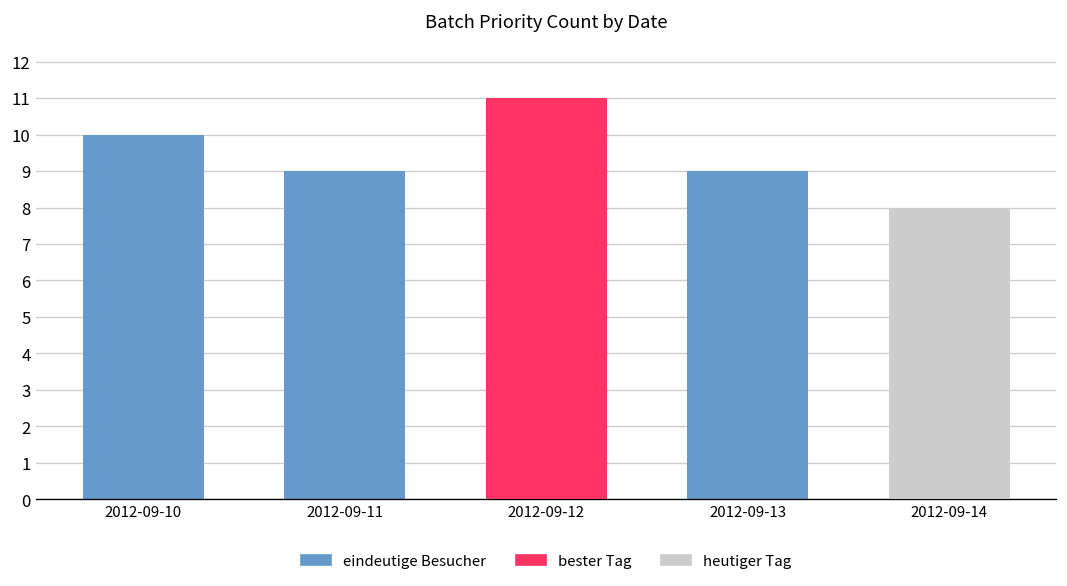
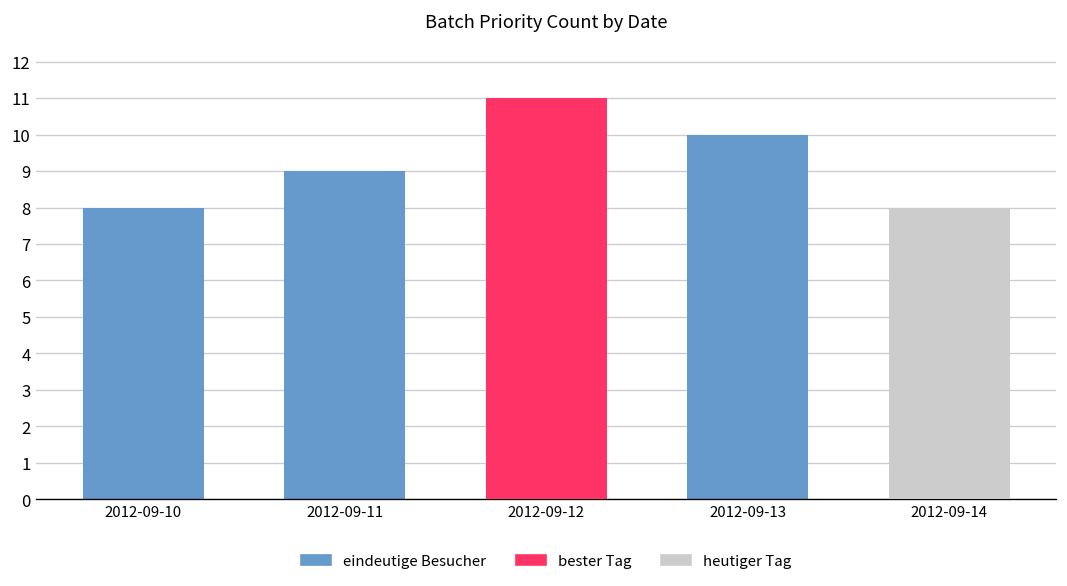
eindeutige Besucher, 2012-09-10: 10 -> 8
eindeutige Besucher, 2012-09-13: 9 -> 10
